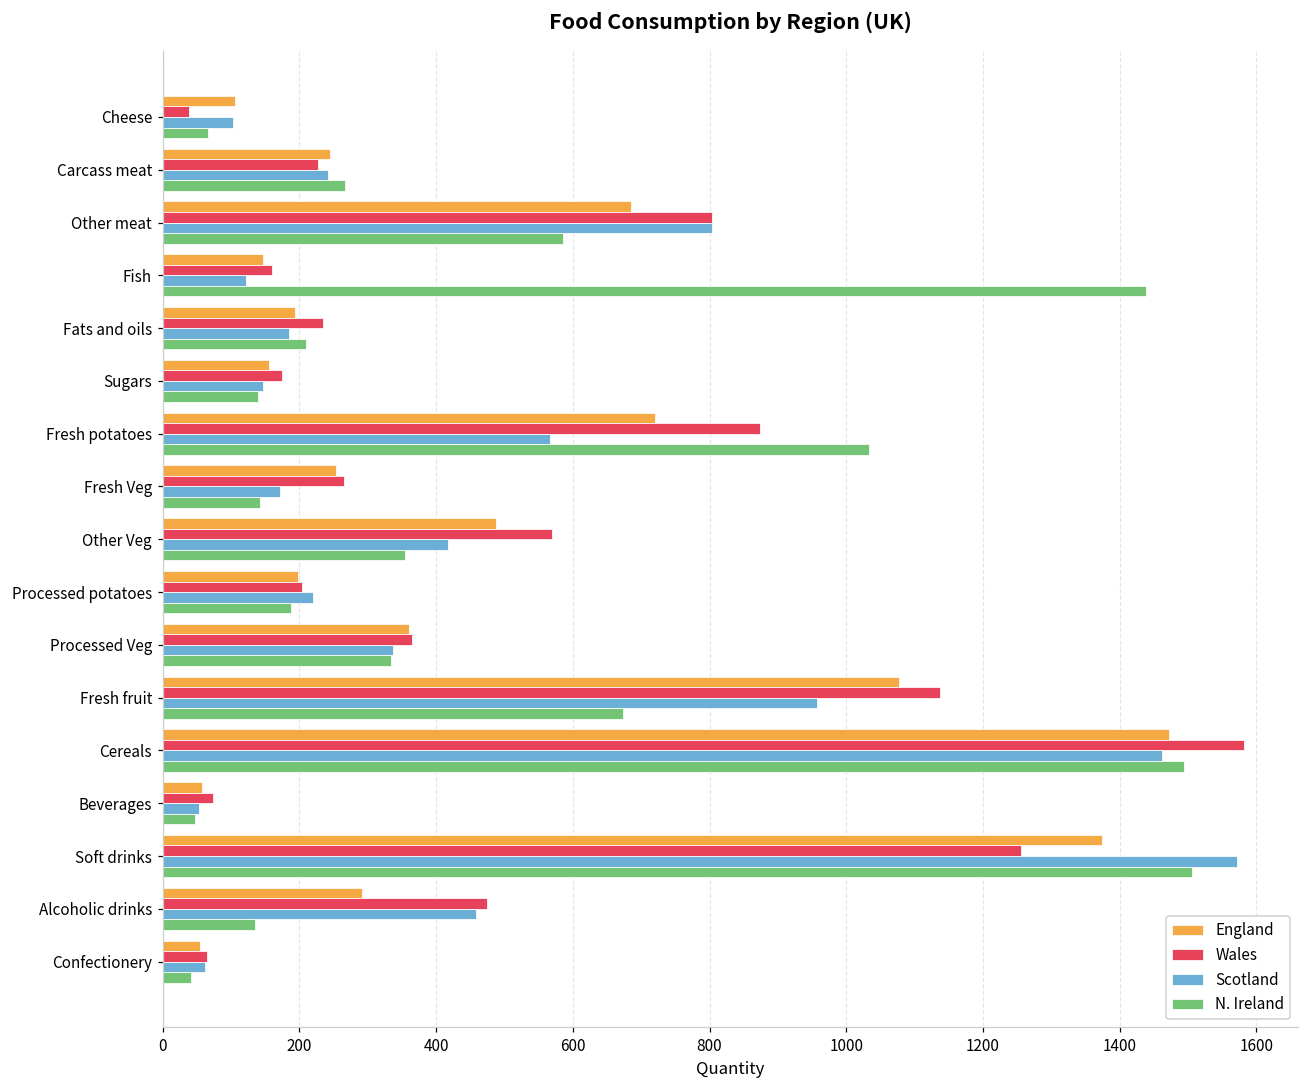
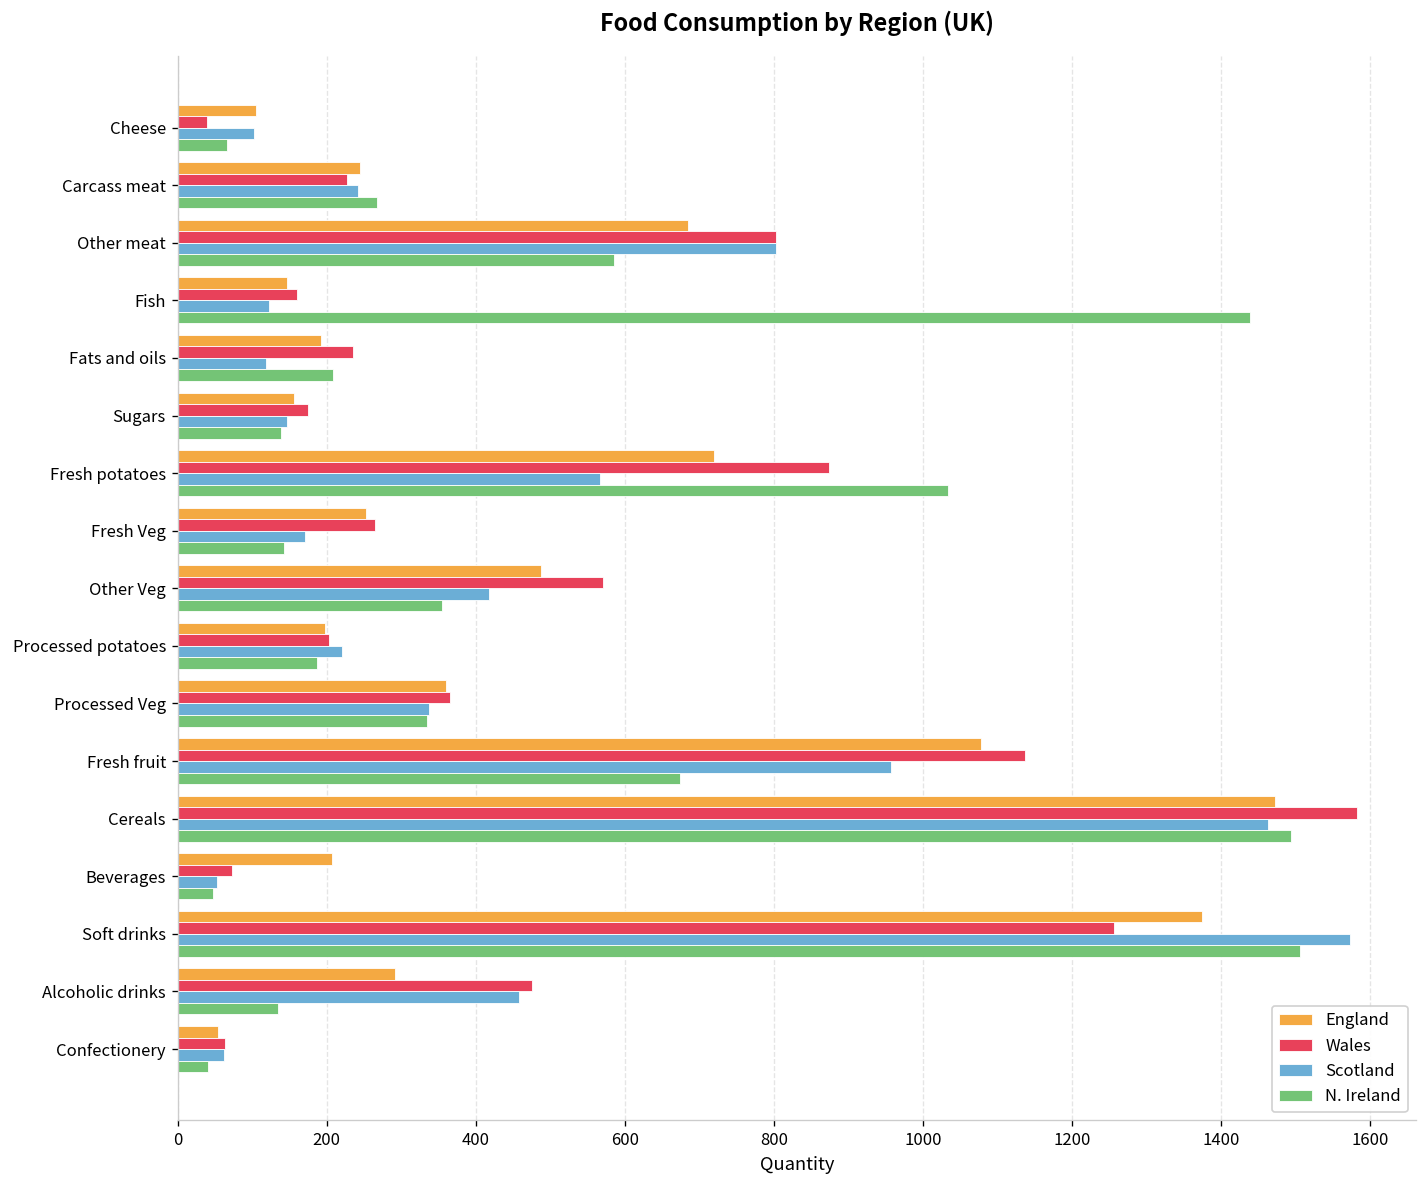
Scotland, Fats and oils: 180 -> 120
England, Beverages: 60 -> 210
